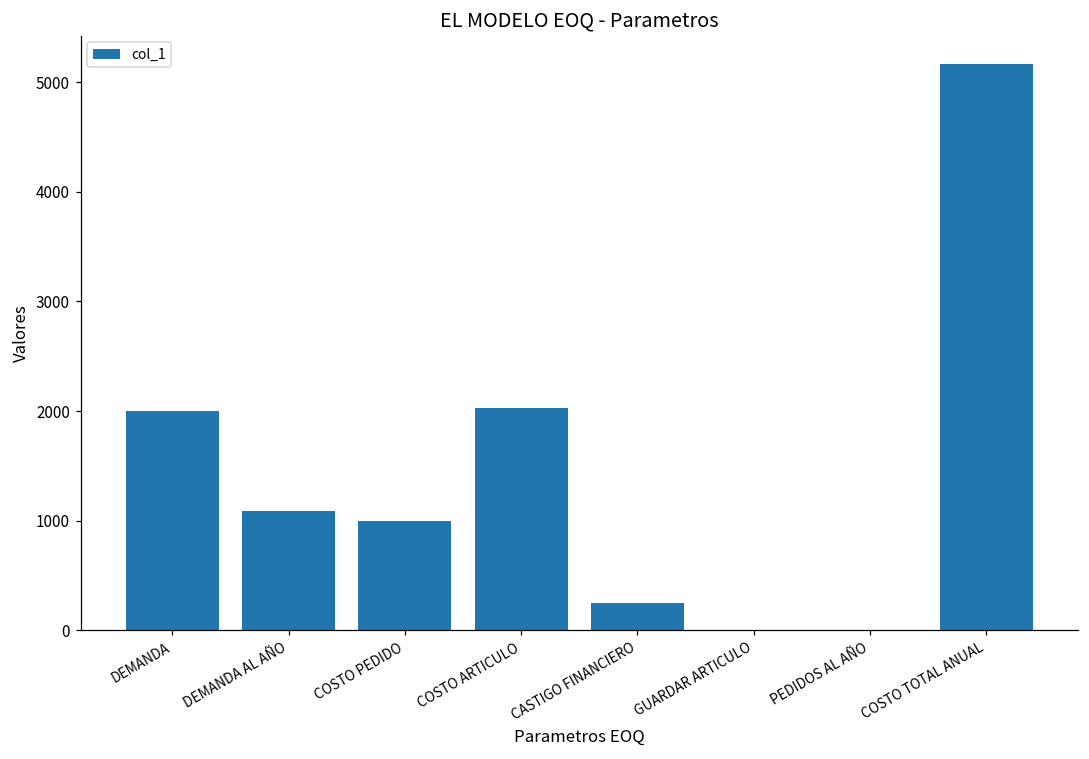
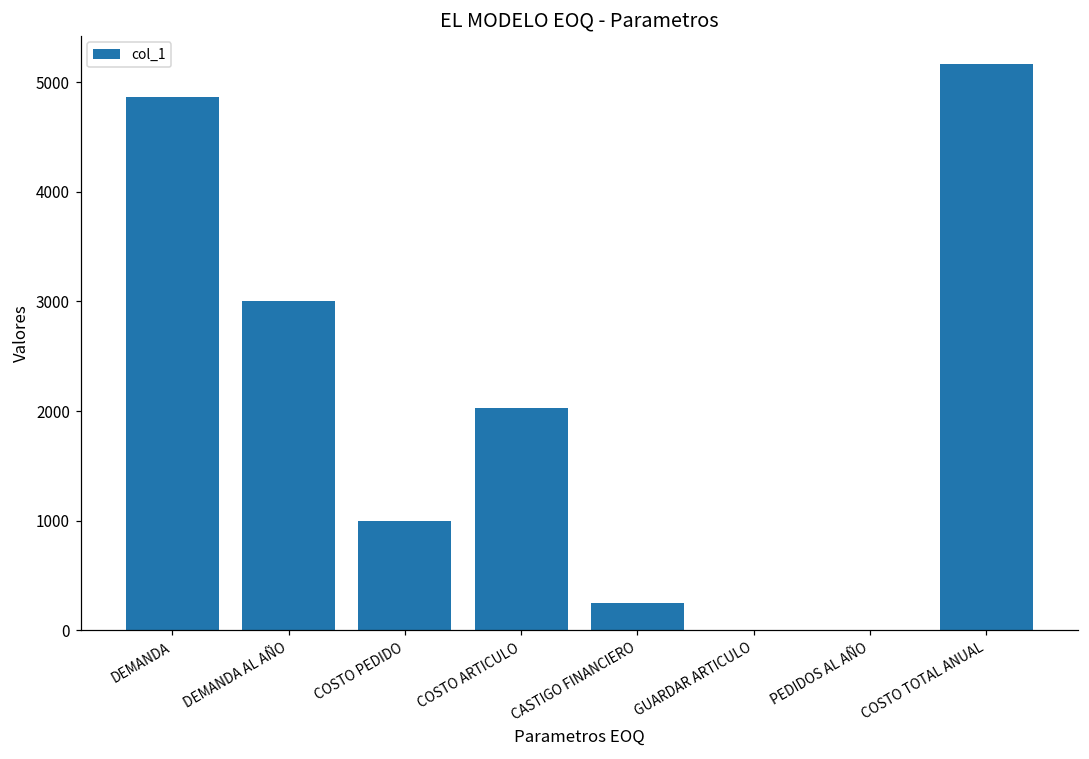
DEMANDA: 2000 -> 4900
DEMANDA AL AÑO: 1100 -> 3000
